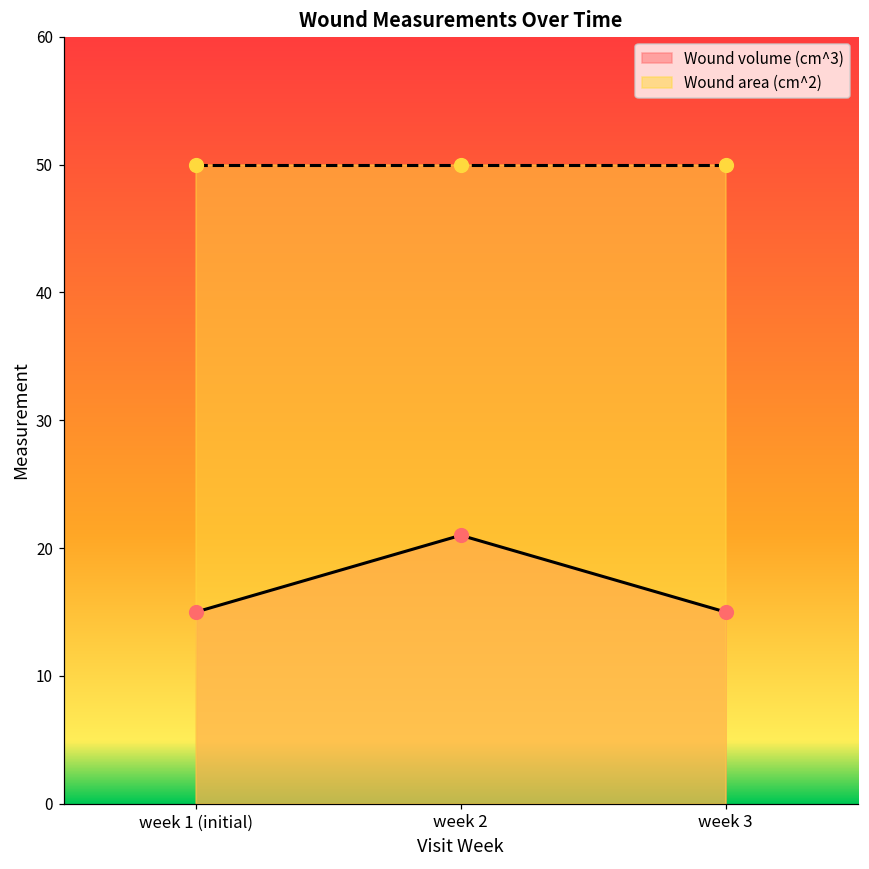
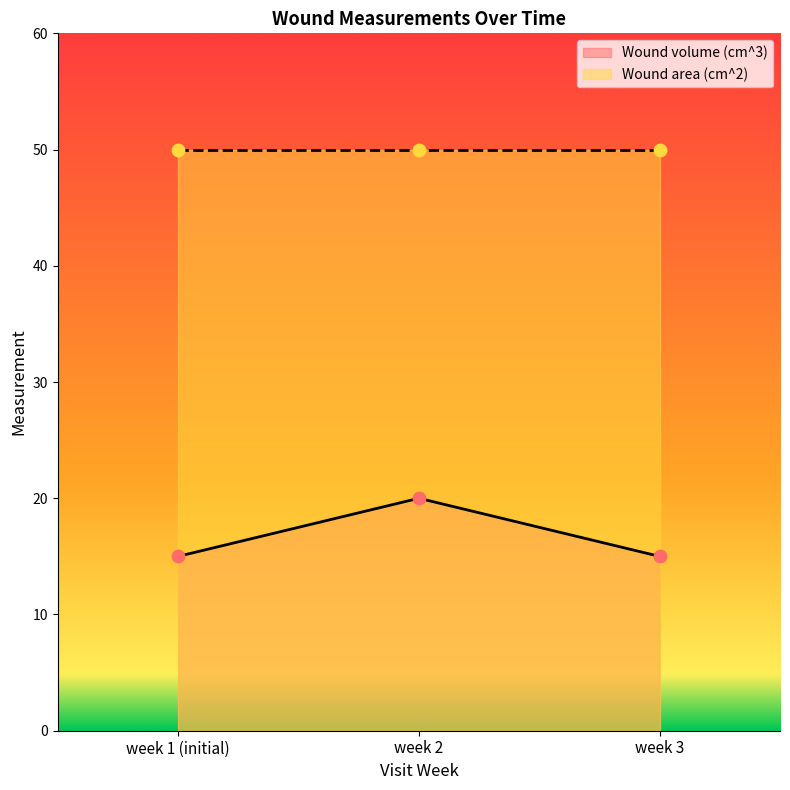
Wound volume (cm^3), week 2: 21 -> 20
